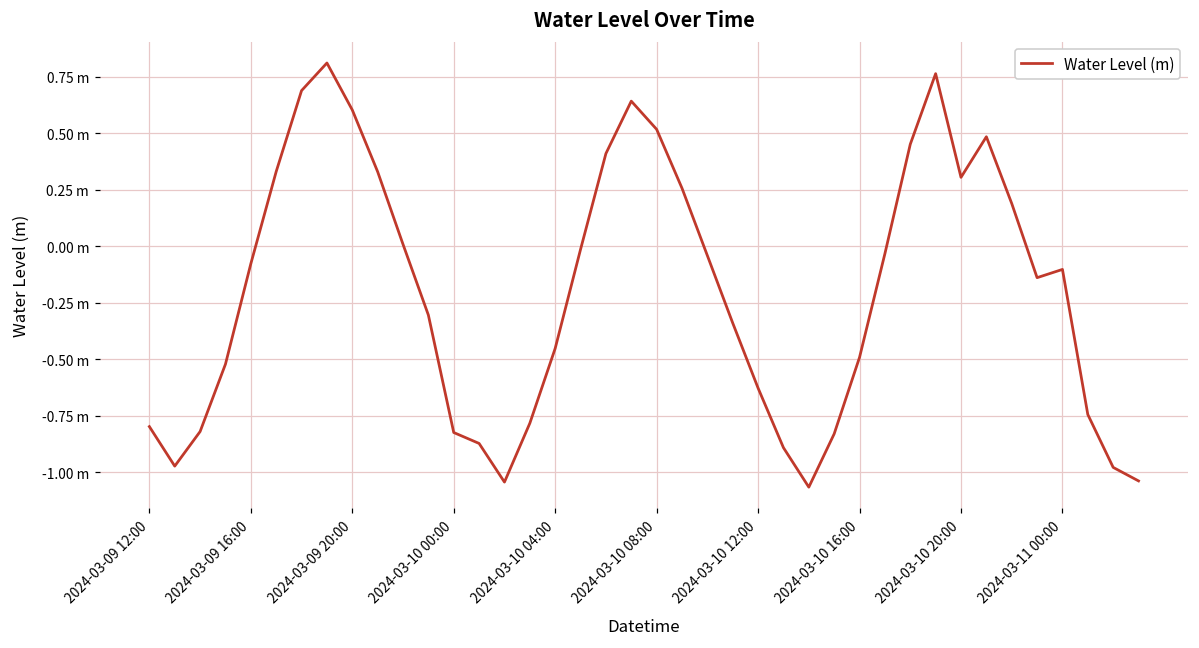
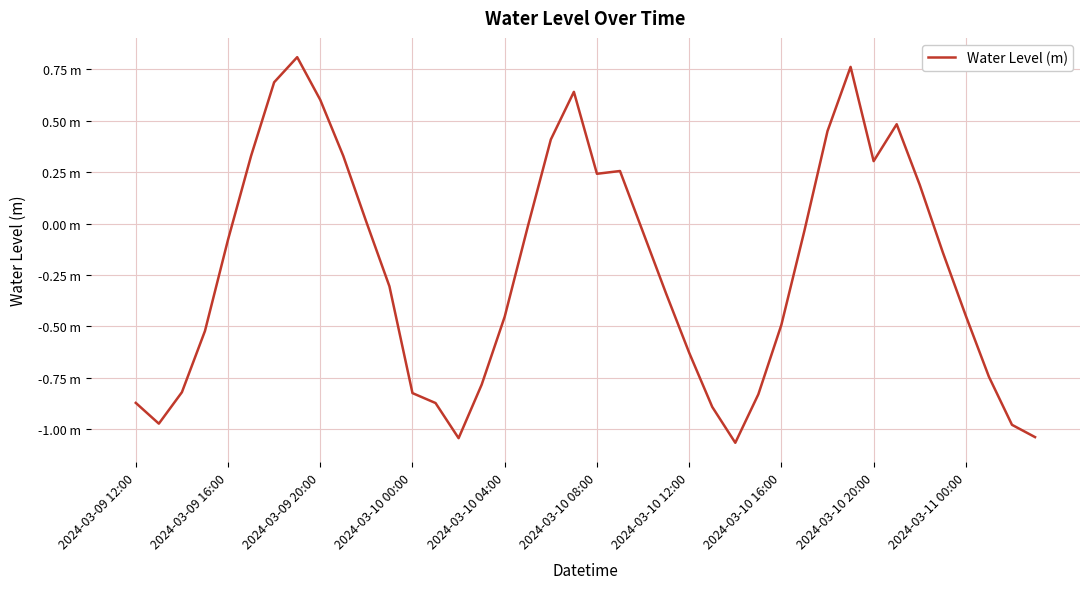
2024-03-09 12:00: -0.80 m -> -0.87 m
2024-03-10 08:00: 0.52 m -> 0.24 m
2024-03-11 00:00: -0.10 m -> -0.45 m
